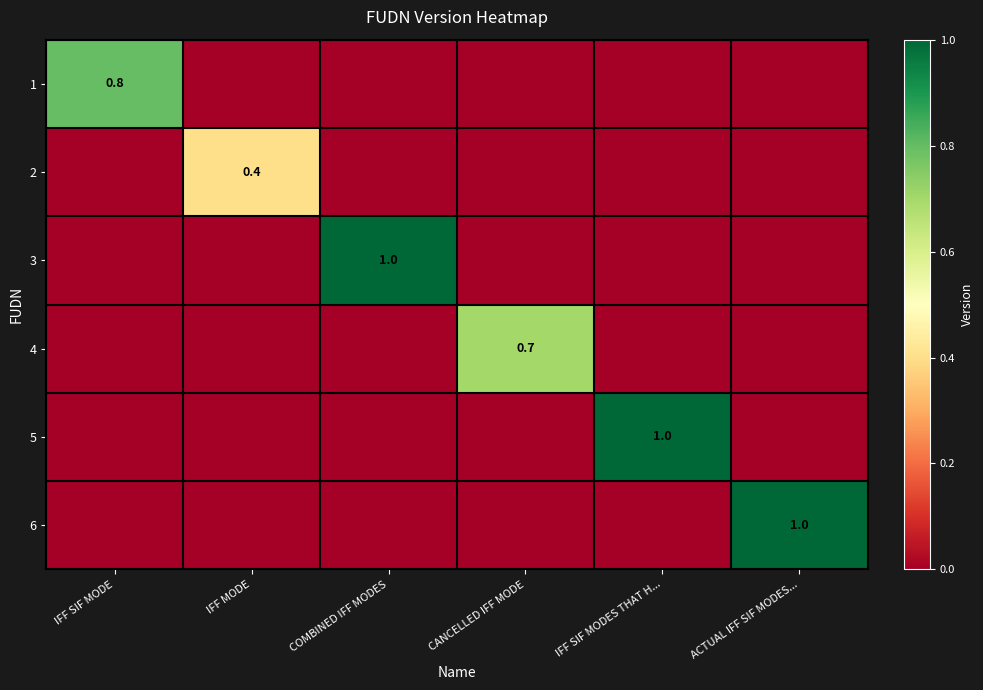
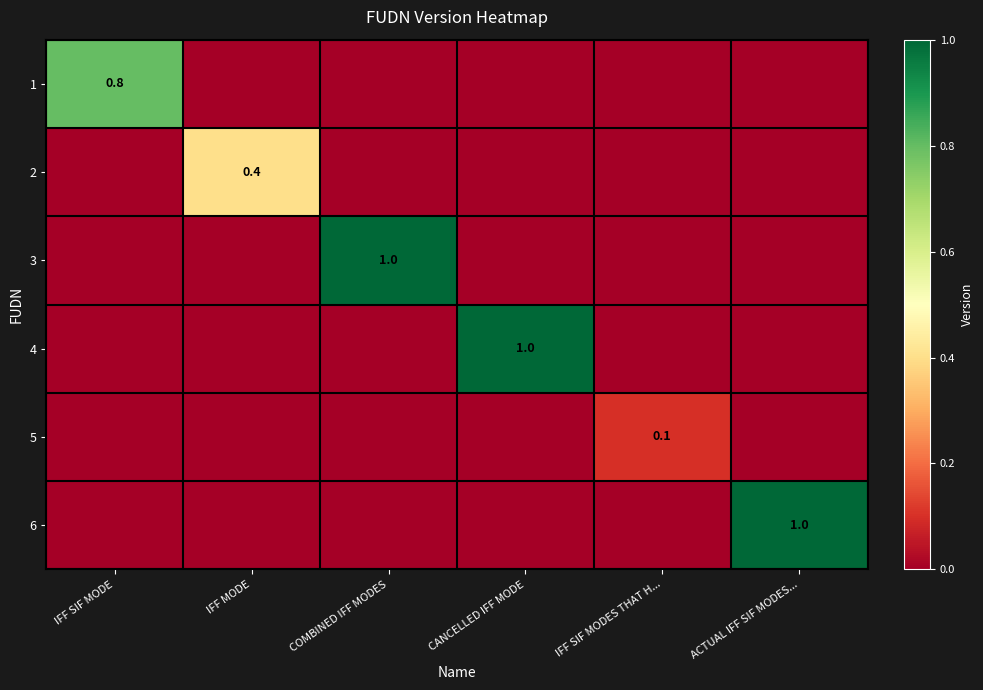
4, CANCELLED IFF MODE: 0.7 -> 1.0
5, IFF SIF MODES THAT H...: 1.0 -> 0.1
